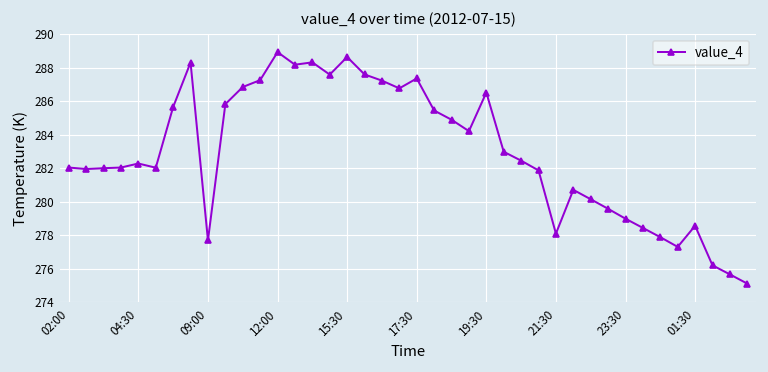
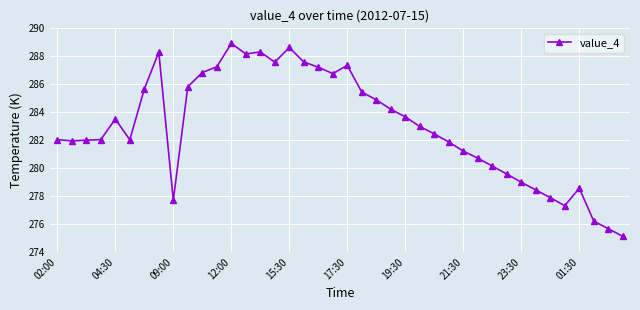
04:30: 282.3 -> 283.5
19:30: 286.5 -> 283.7
21:30: 278.1 -> 281.2
